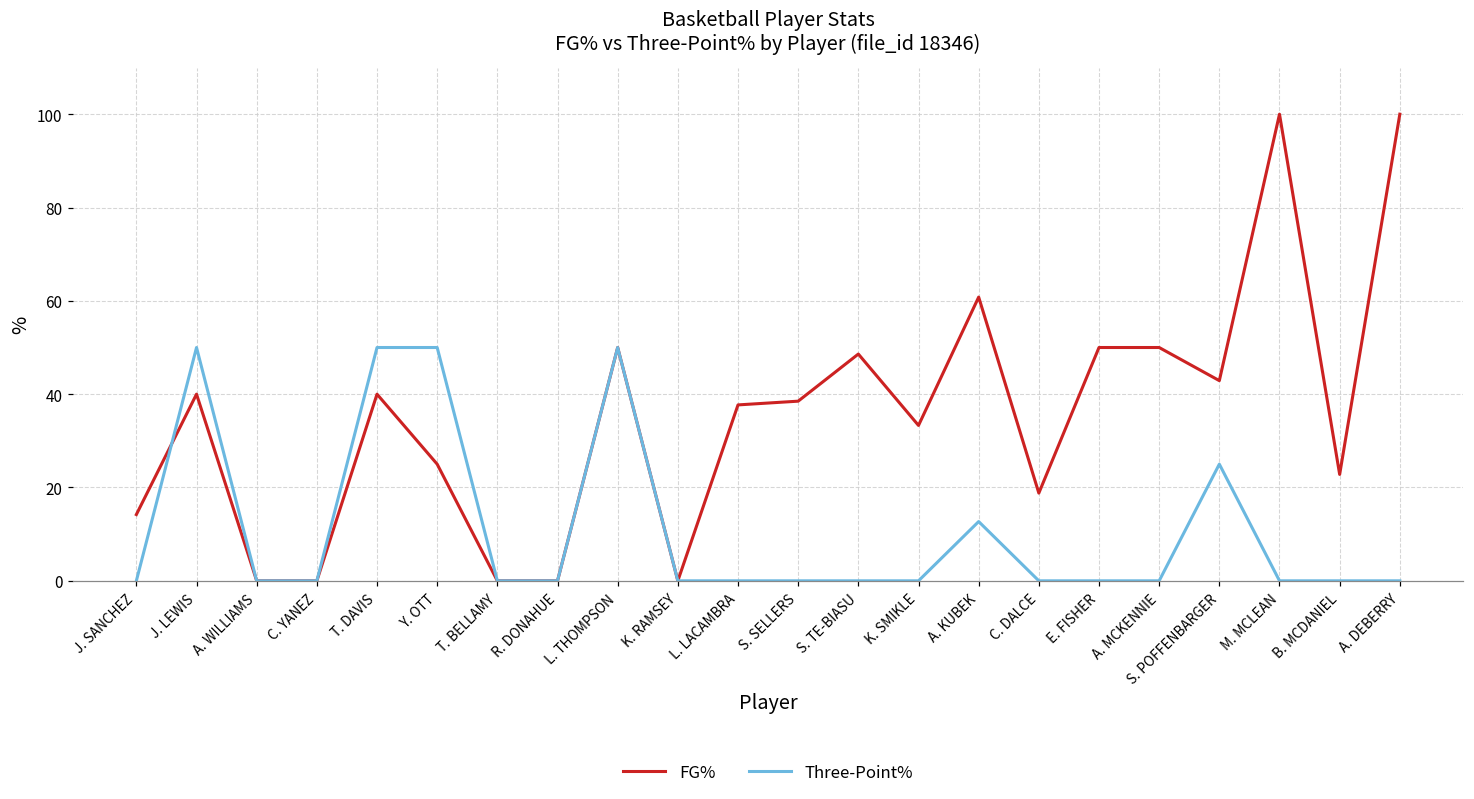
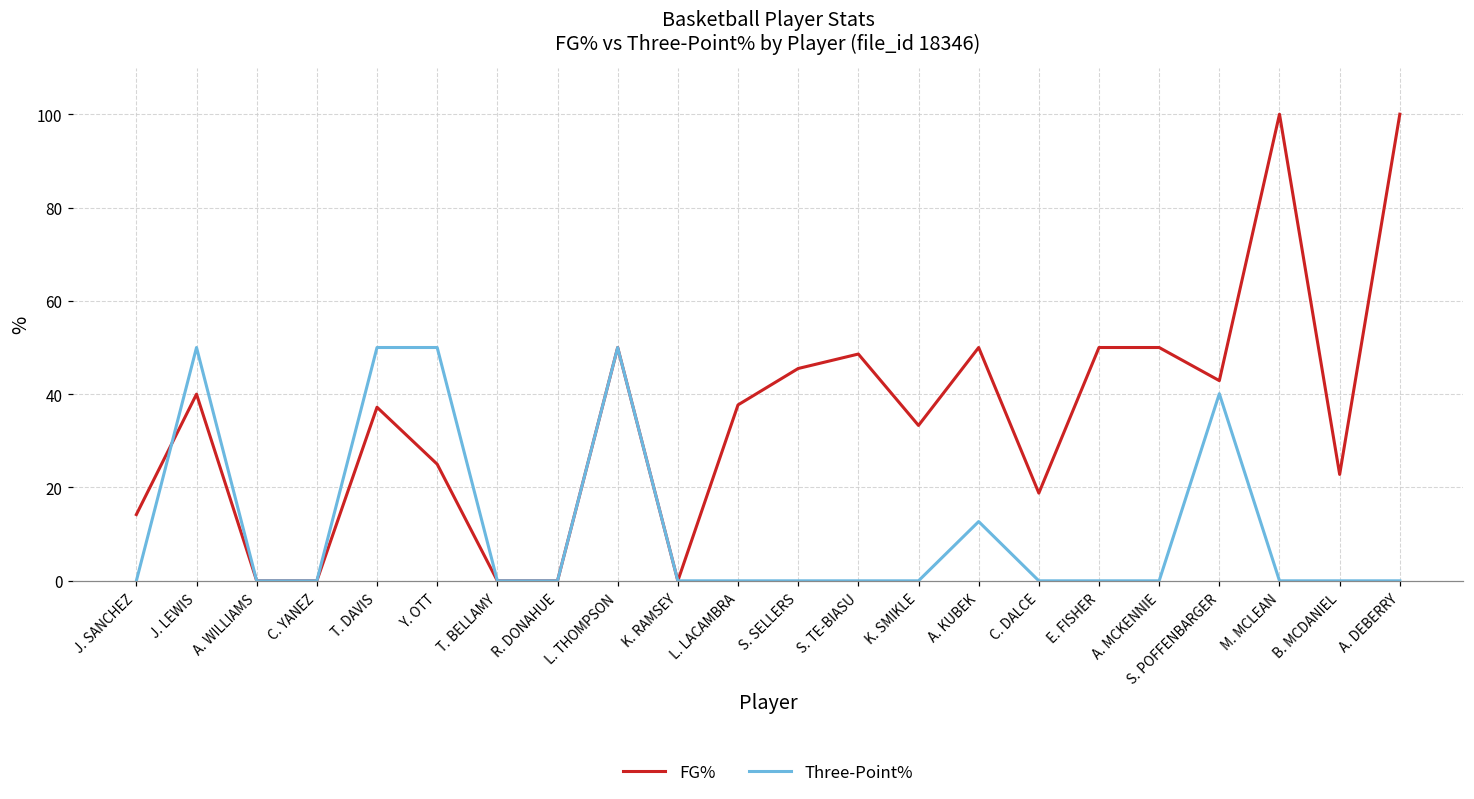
FG%, T. DAVIS: 40 -> 37
FG%, S. SELLERS: 39 -> 46
FG%, A. KUBEK: 61 -> 50
Three-Point%, S. POFFENBARGER: 25 -> 40
